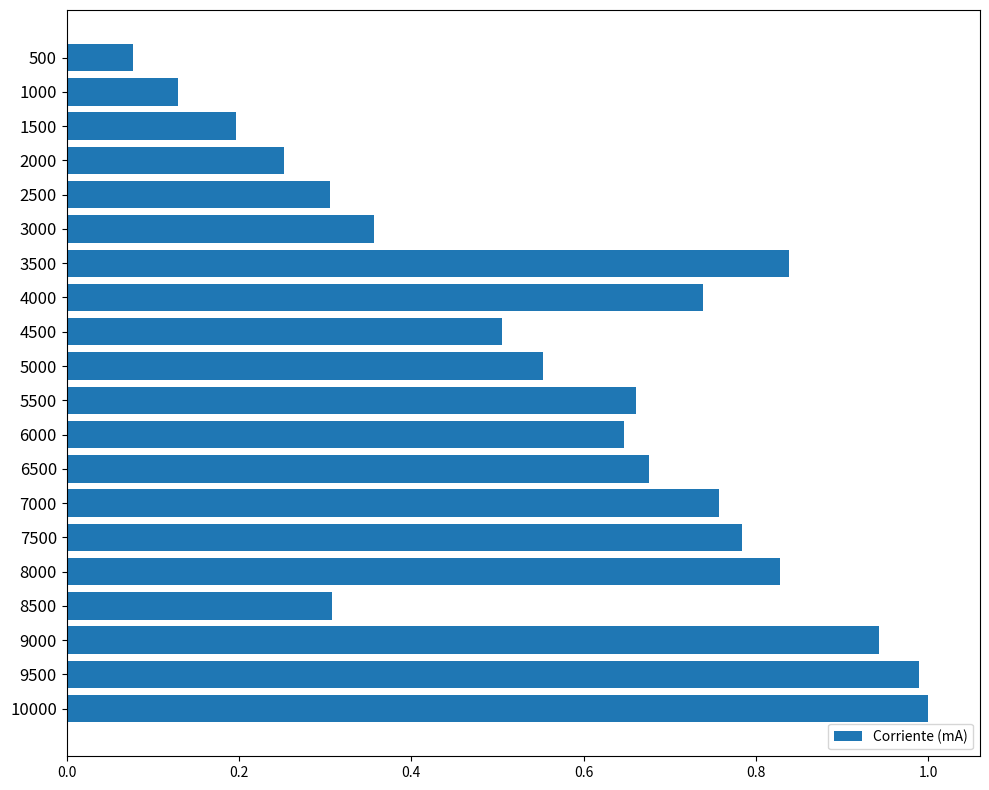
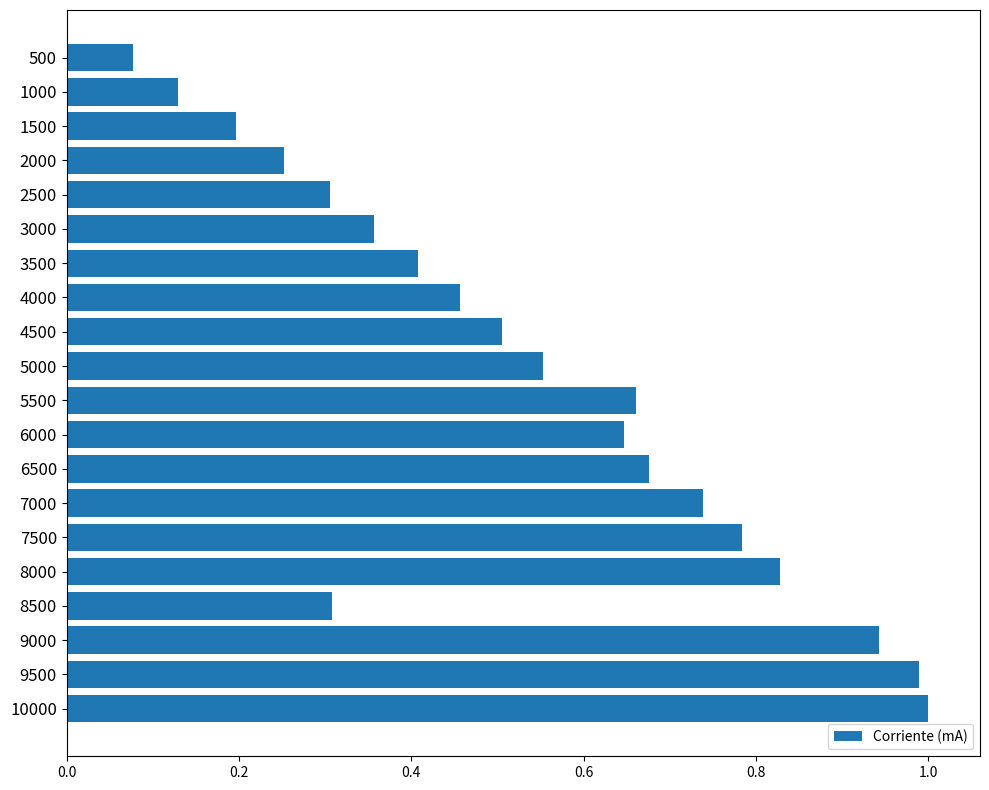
3500: 0.84 -> 0.41
4000: 0.74 -> 0.46
7000: 0.76 -> 0.74
